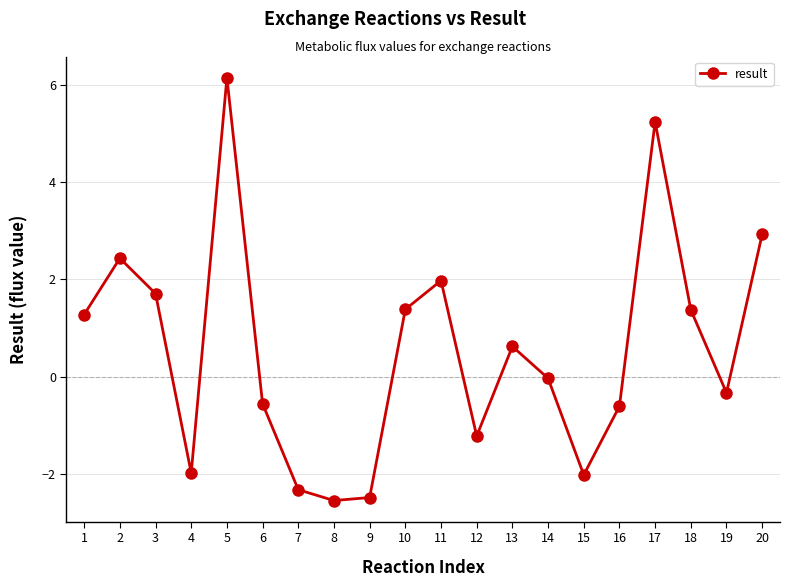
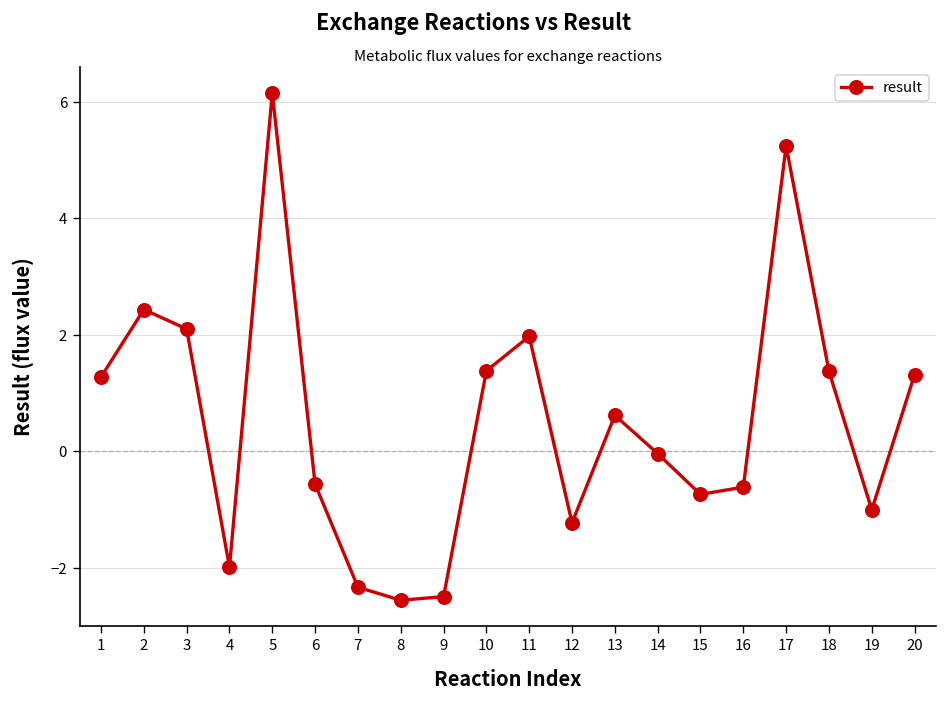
3: 1.7 -> 2.1
15: -2.0 -> -0.7
19: -0.3 -> -1.0
20: 2.9 -> 1.3
